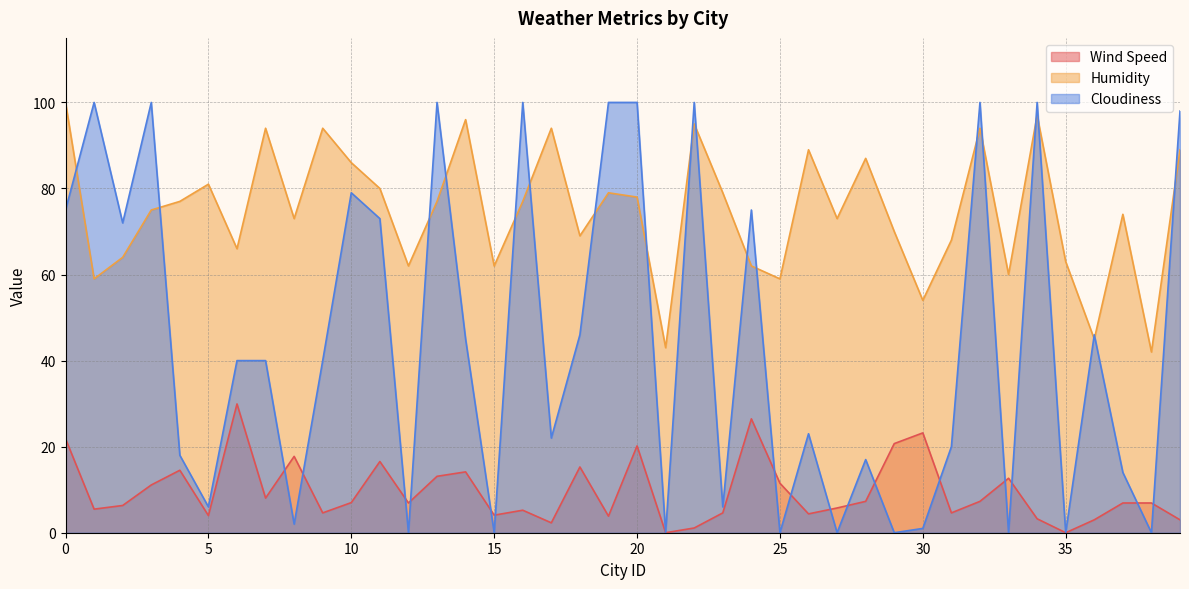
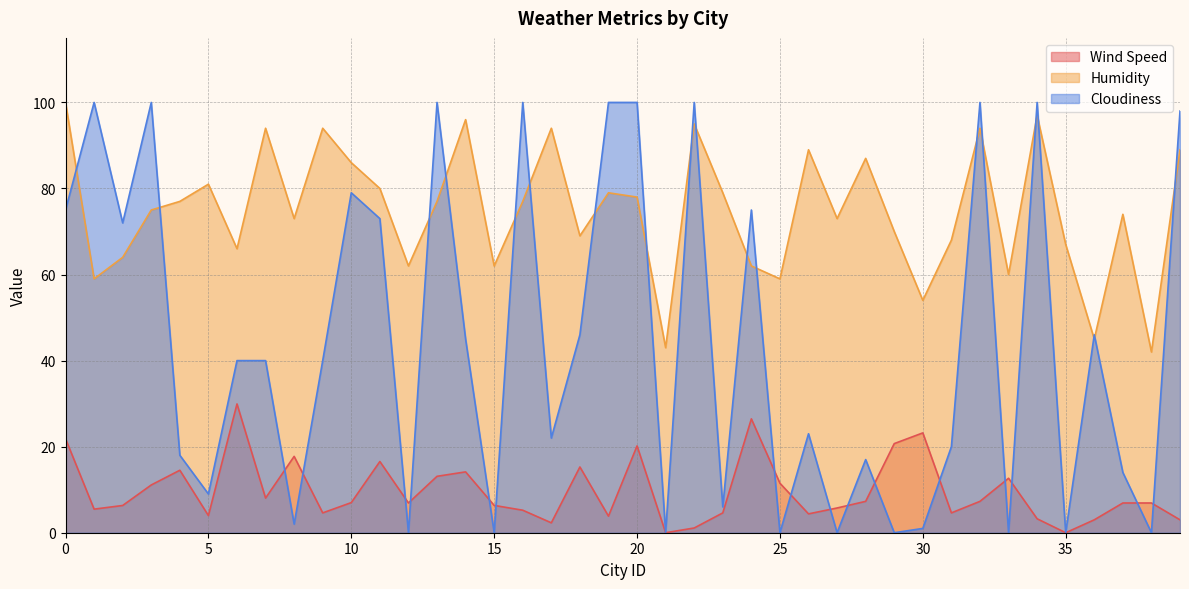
Cloudiness, 5: 6 -> 9
Wind Speed, 15: 4 -> 6
Humidity, 35: 63 -> 67
